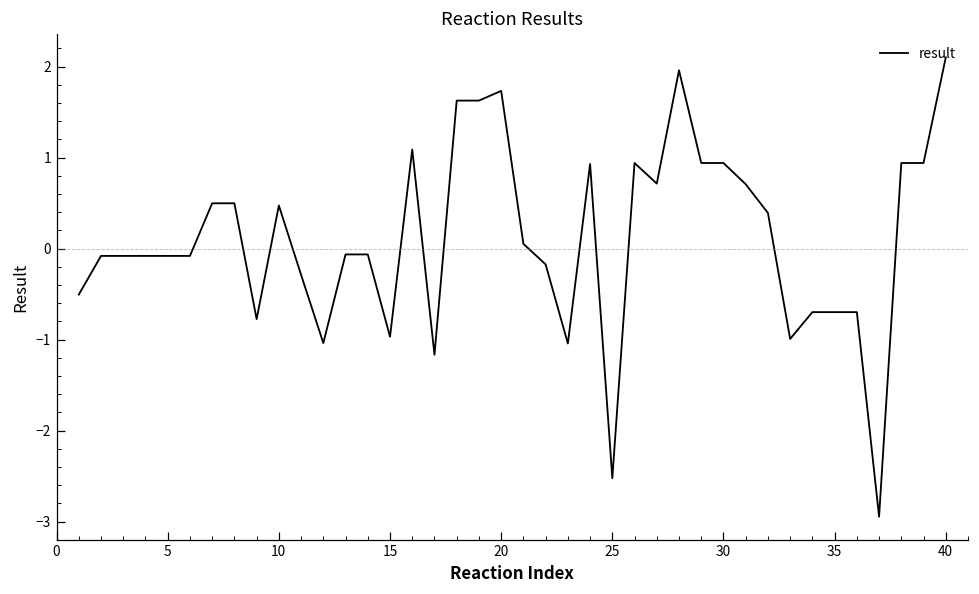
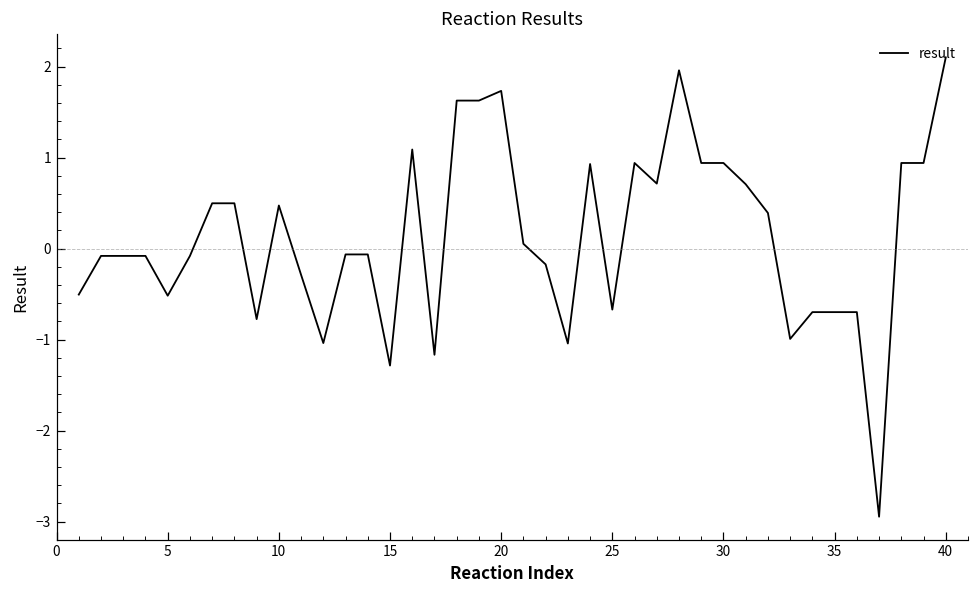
5: -0.1 -> -0.5
15: -1.0 -> -1.3
25: -2.5 -> -0.7
